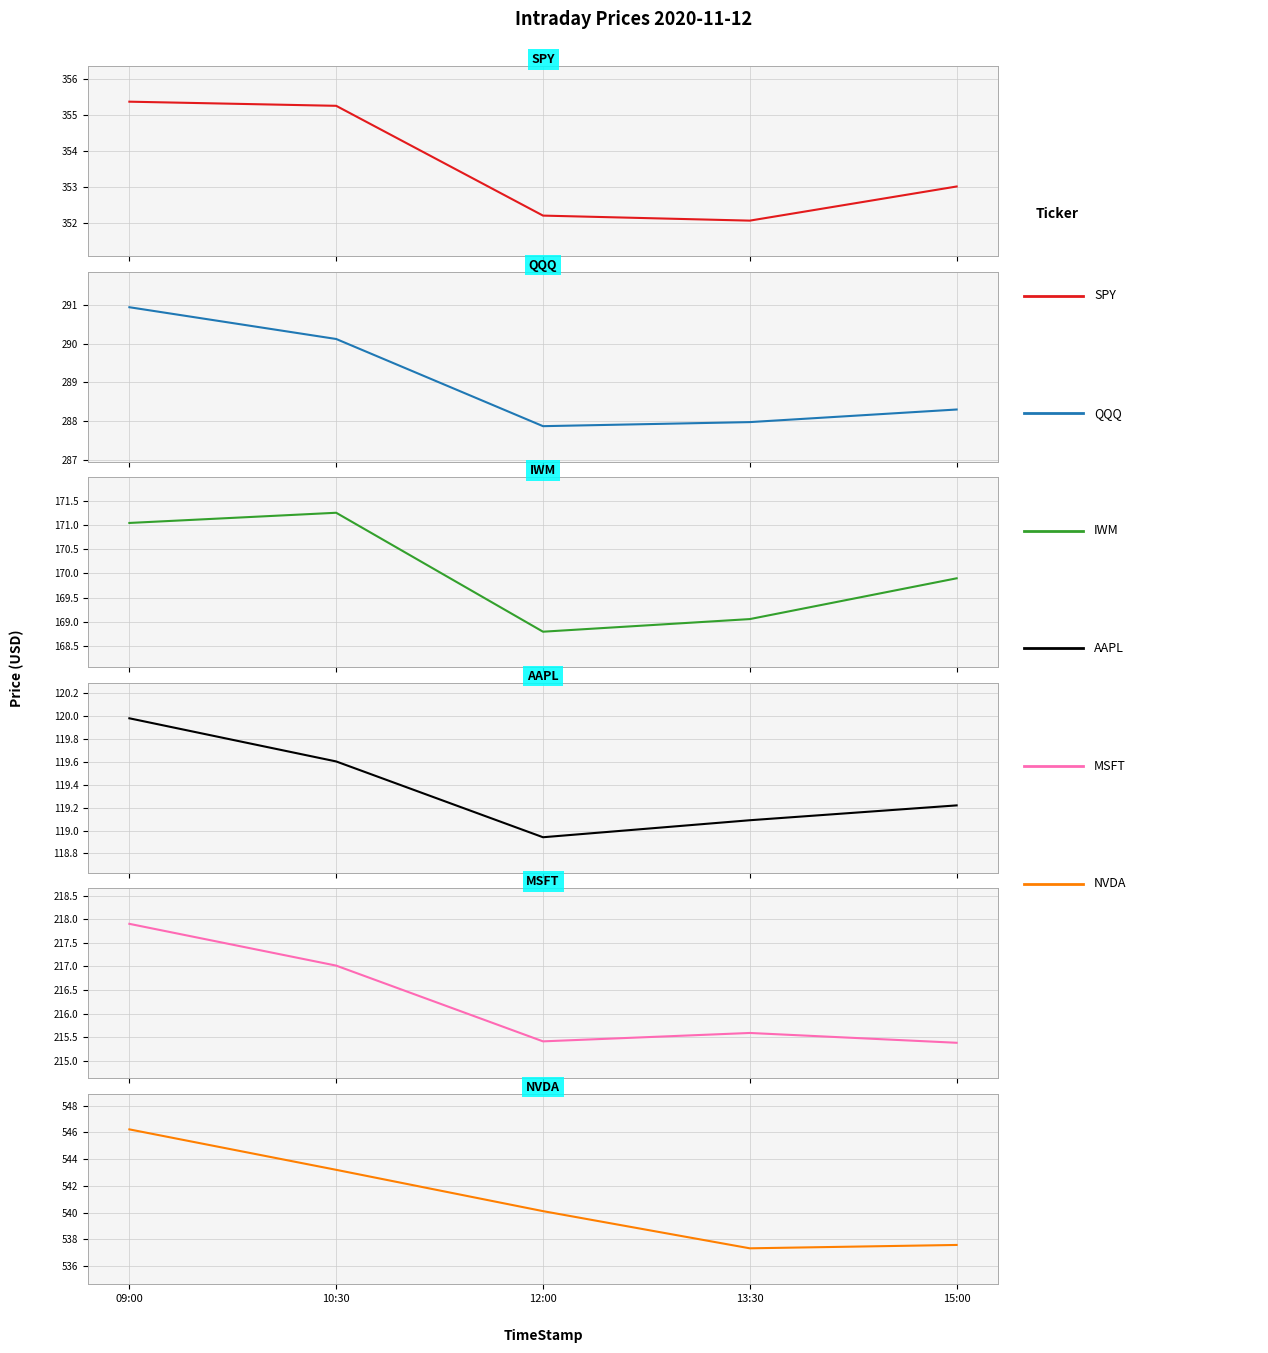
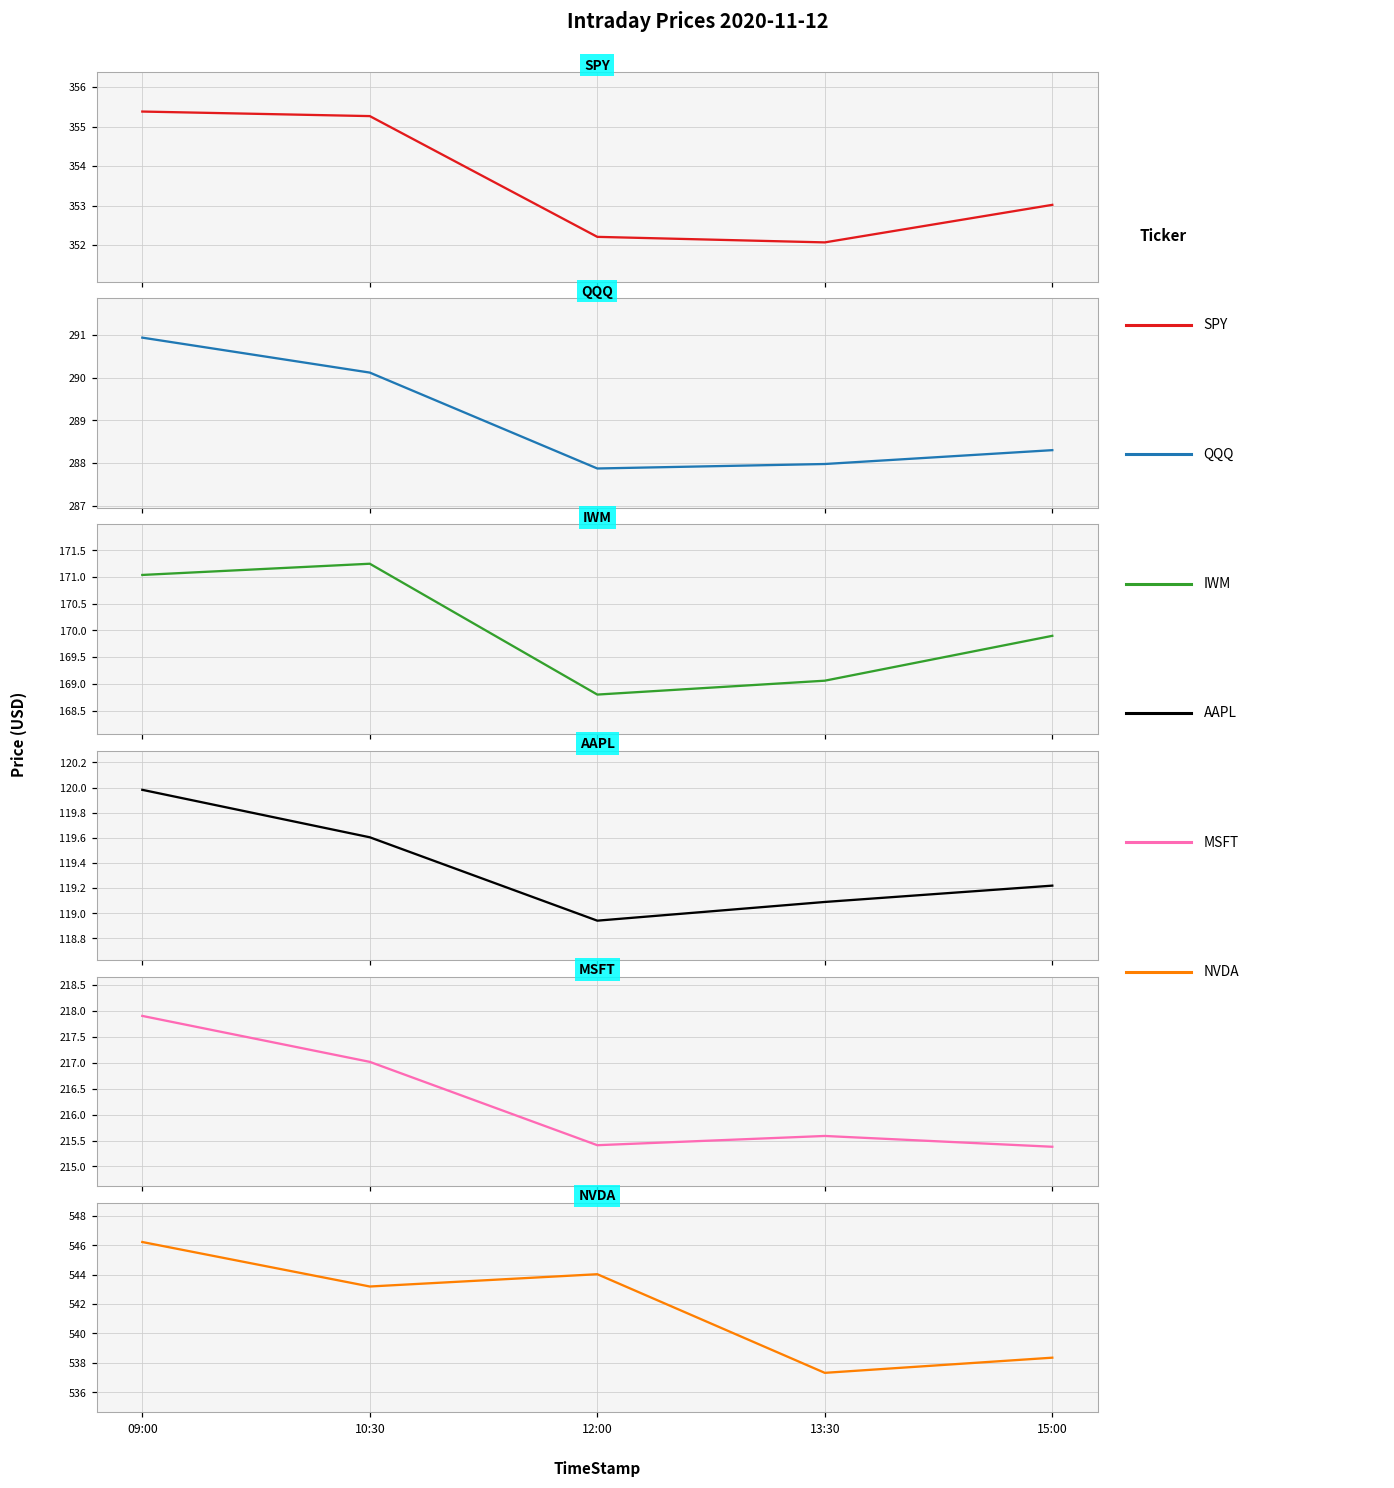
NVDA, 12:00: 540.1 -> 544.0
NVDA, 15:00: 537.6 -> 538.4
